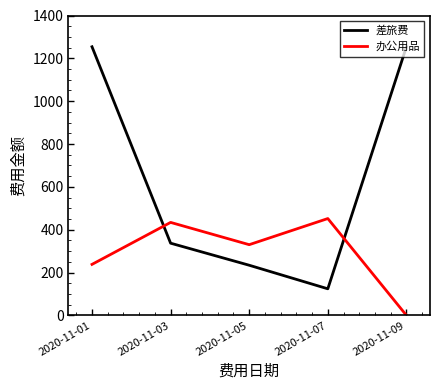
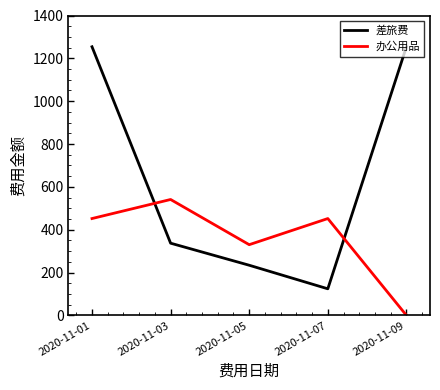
办公用品, 2020-11-01: 240 -> 450
办公用品, 2020-11-03: 430 -> 540
